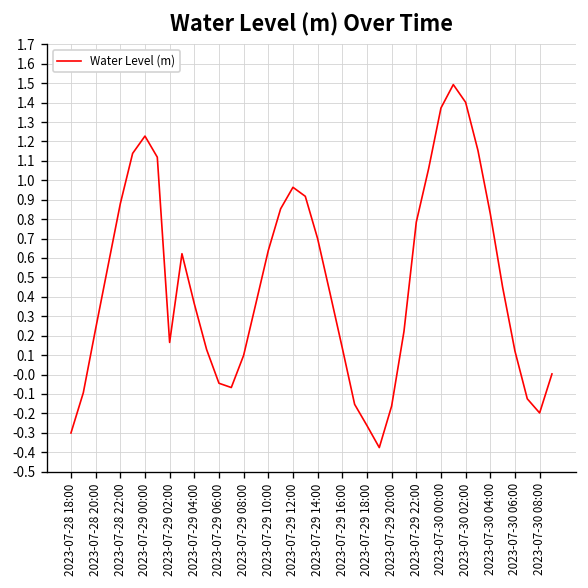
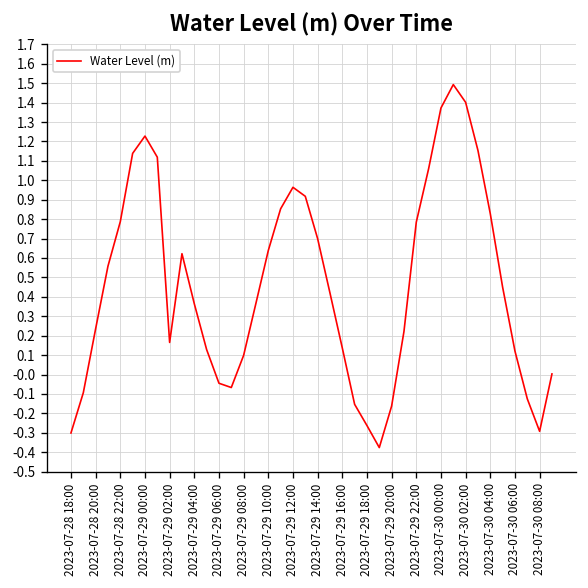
2023-07-28 22:00: 0.88 -> 0.79
2023-07-30 08:00: -0.20 -> -0.29
